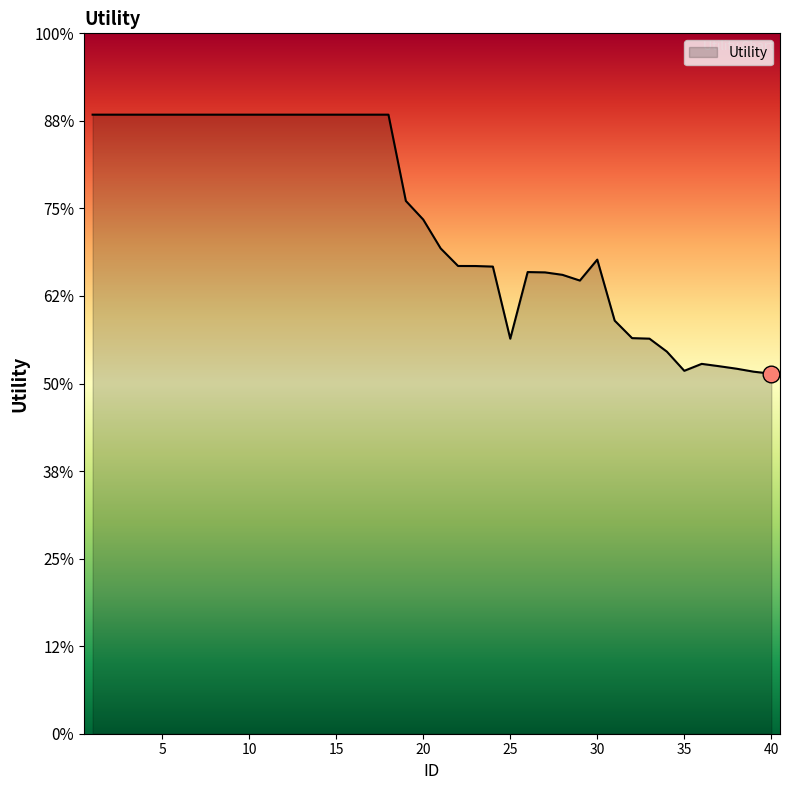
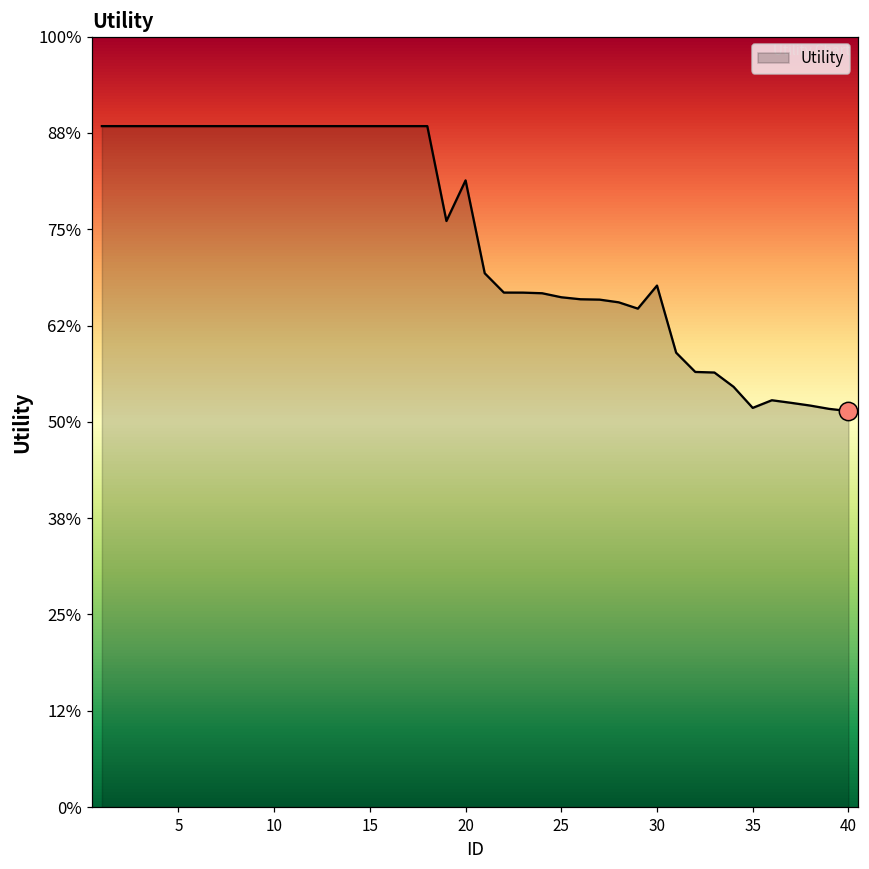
Utility, 20: 73% -> 81%
Utility, 25: 56% -> 66%
